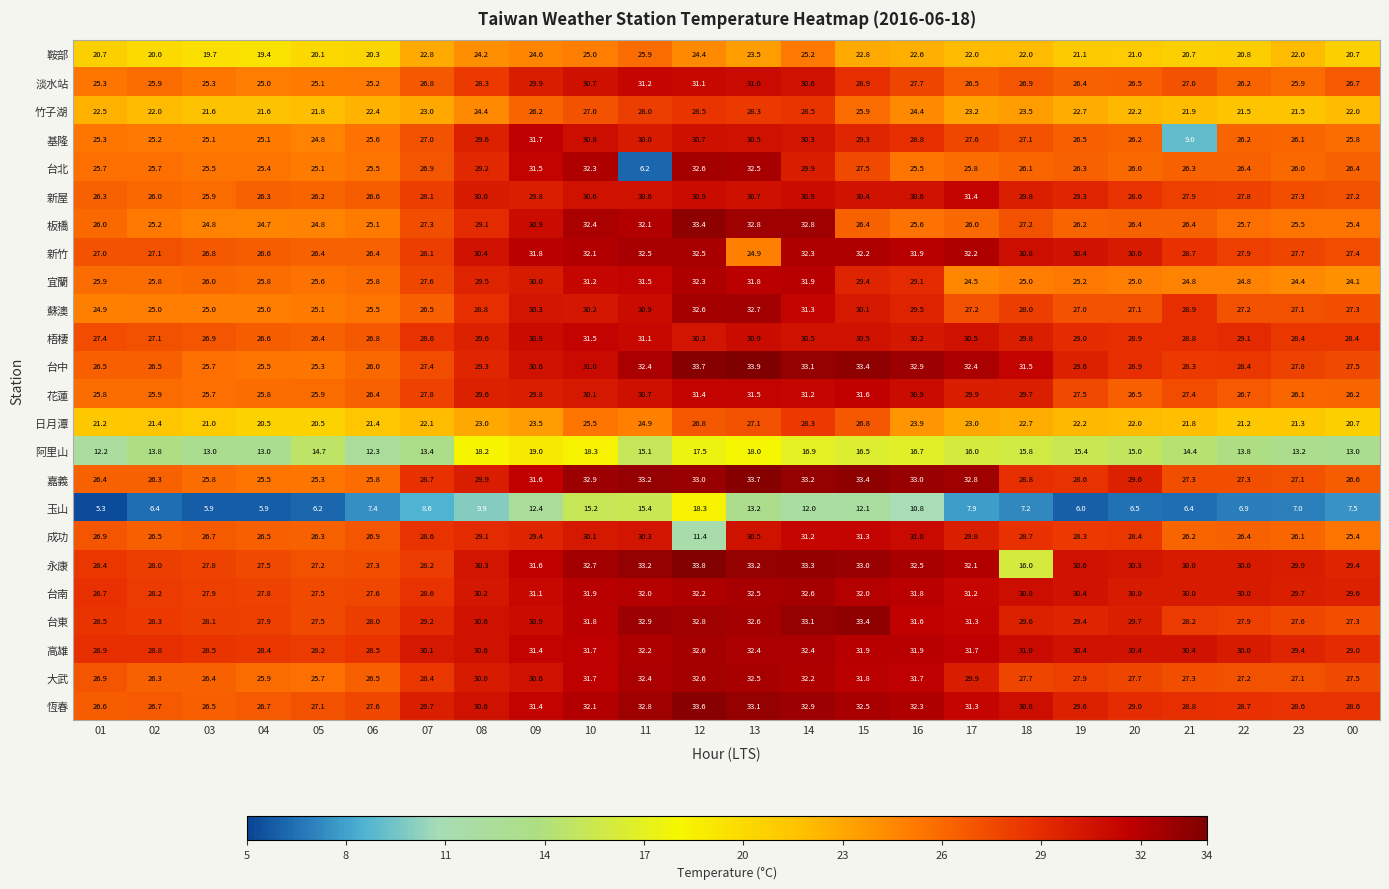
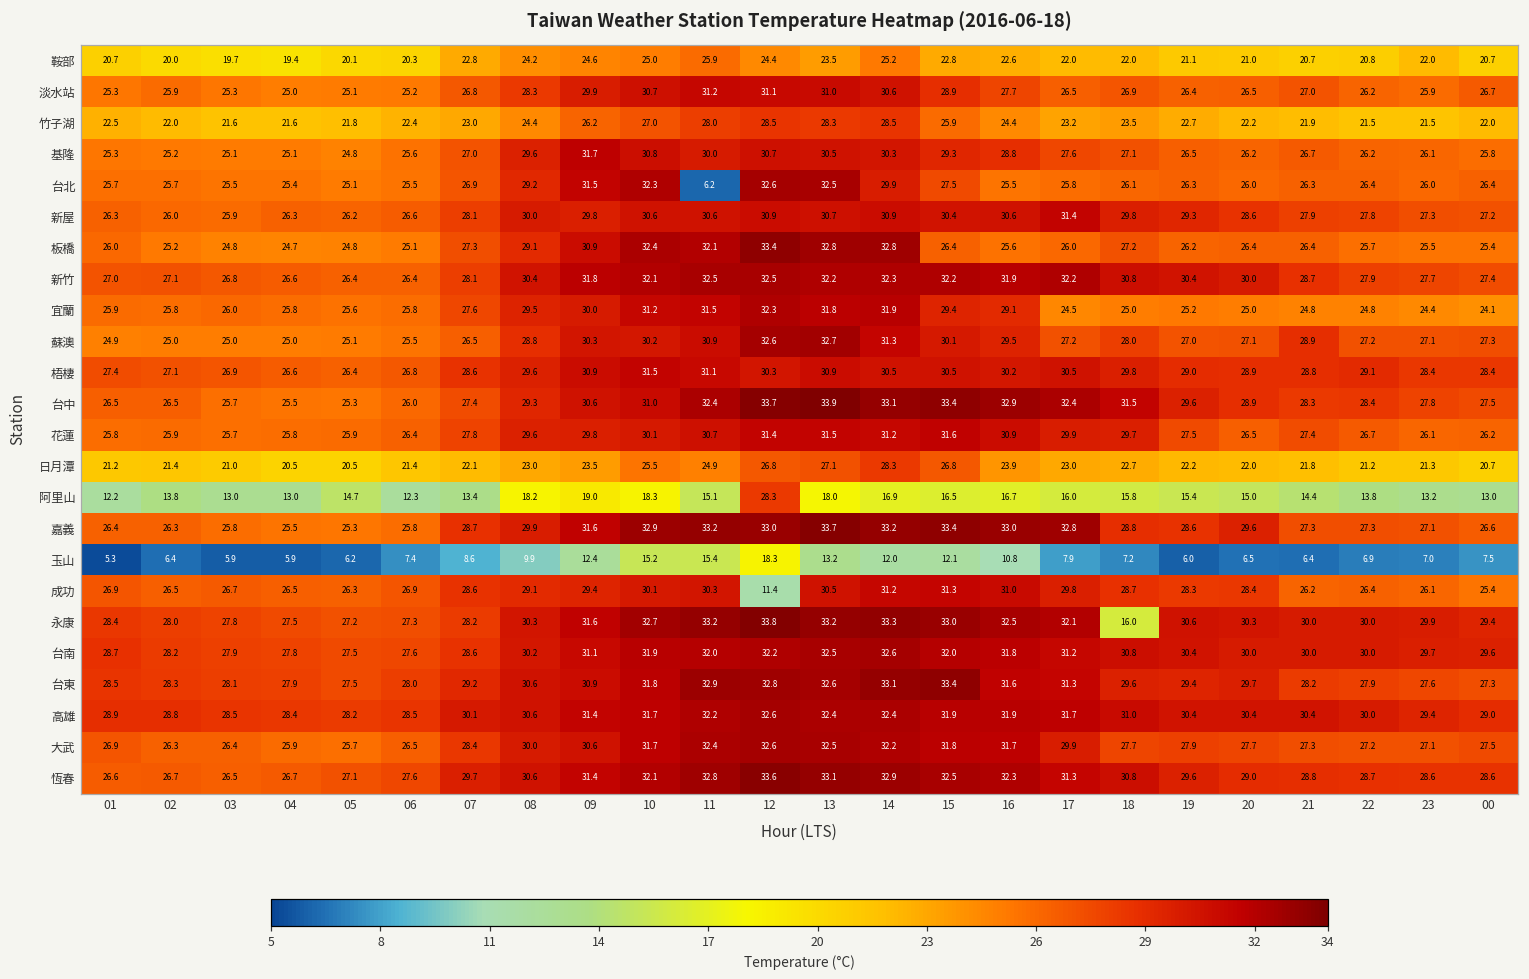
基隆, 21: 9.0 -> 26.7
新竹, 13: 24.9 -> 32.2
阿里山, 12: 17.5 -> 28.3
